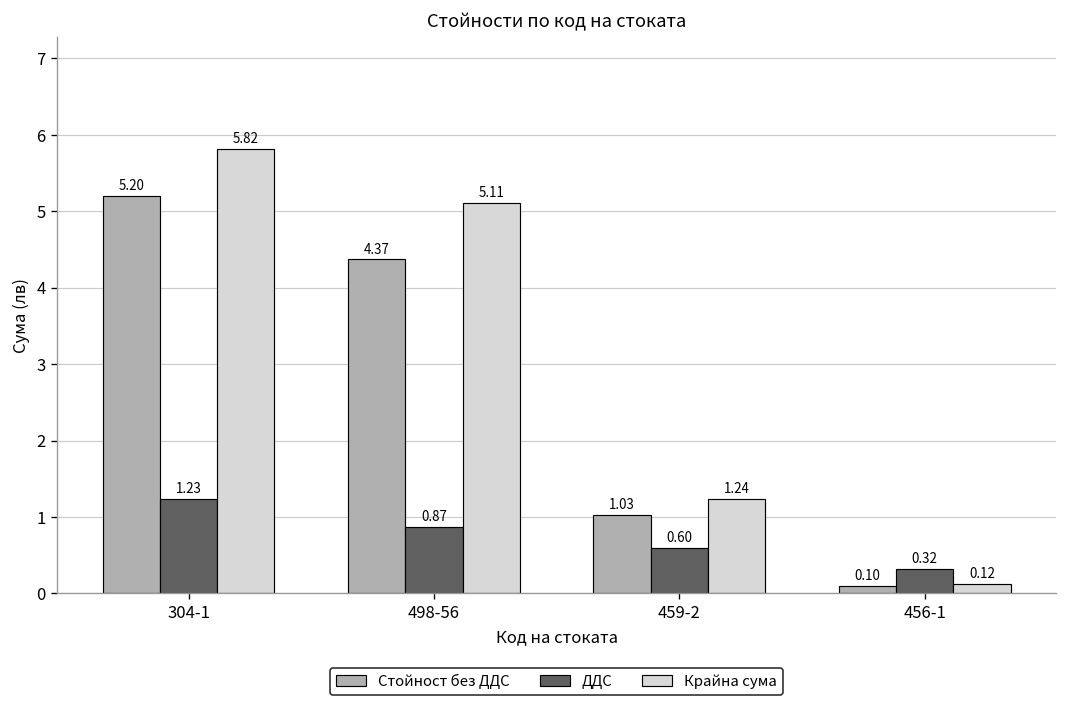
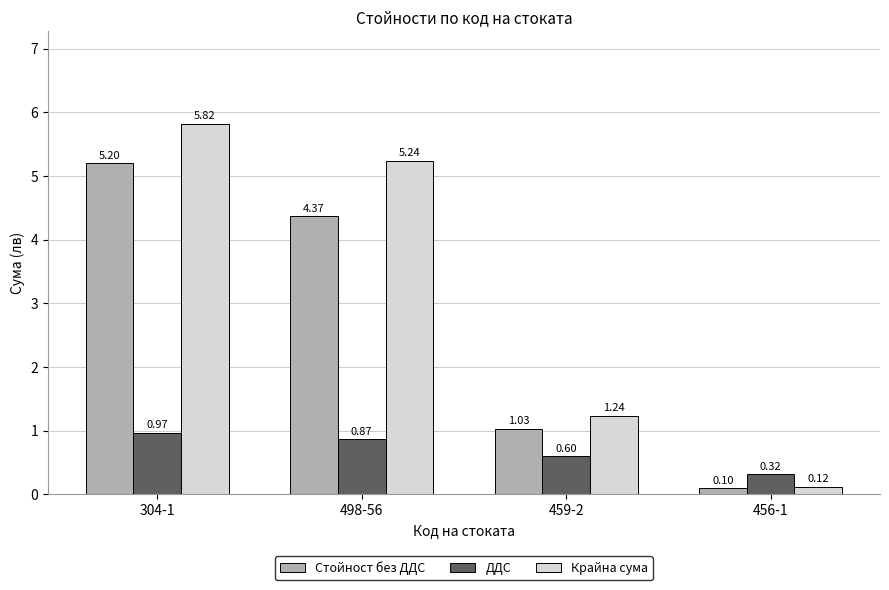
ДДС, 304-1: 1.23 -> 0.97
Крайна сума, 498-56: 5.11 -> 5.24
